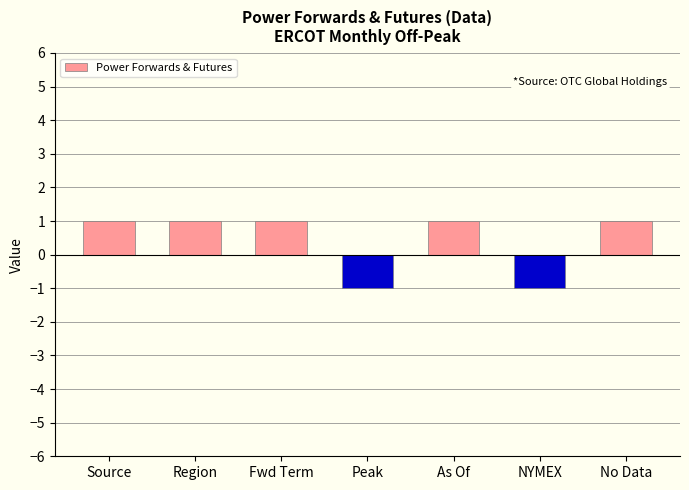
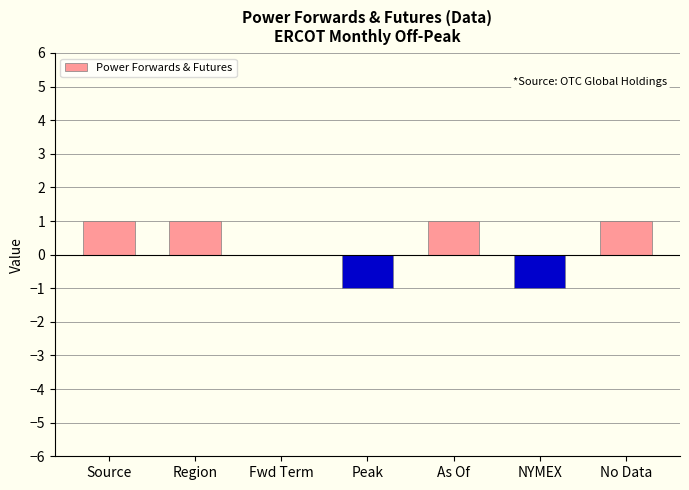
Fwd Term: 1 -> 0
